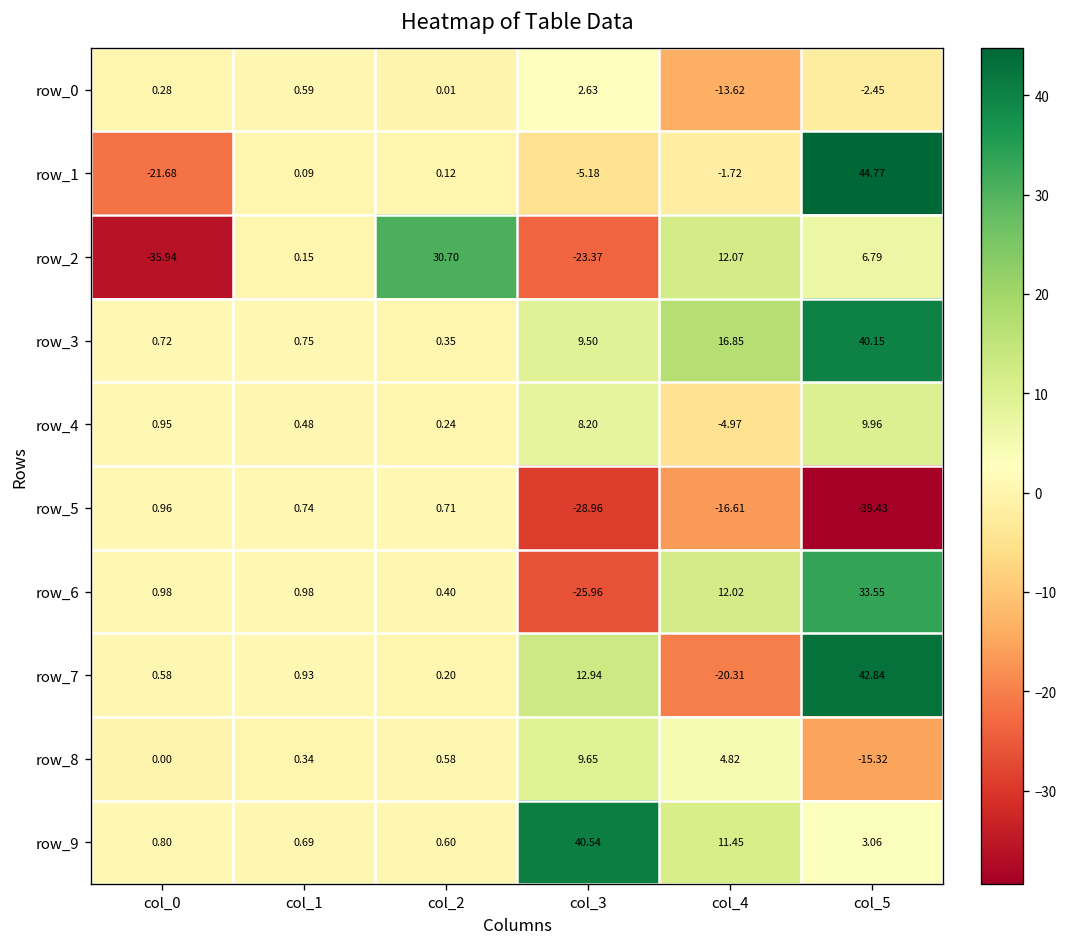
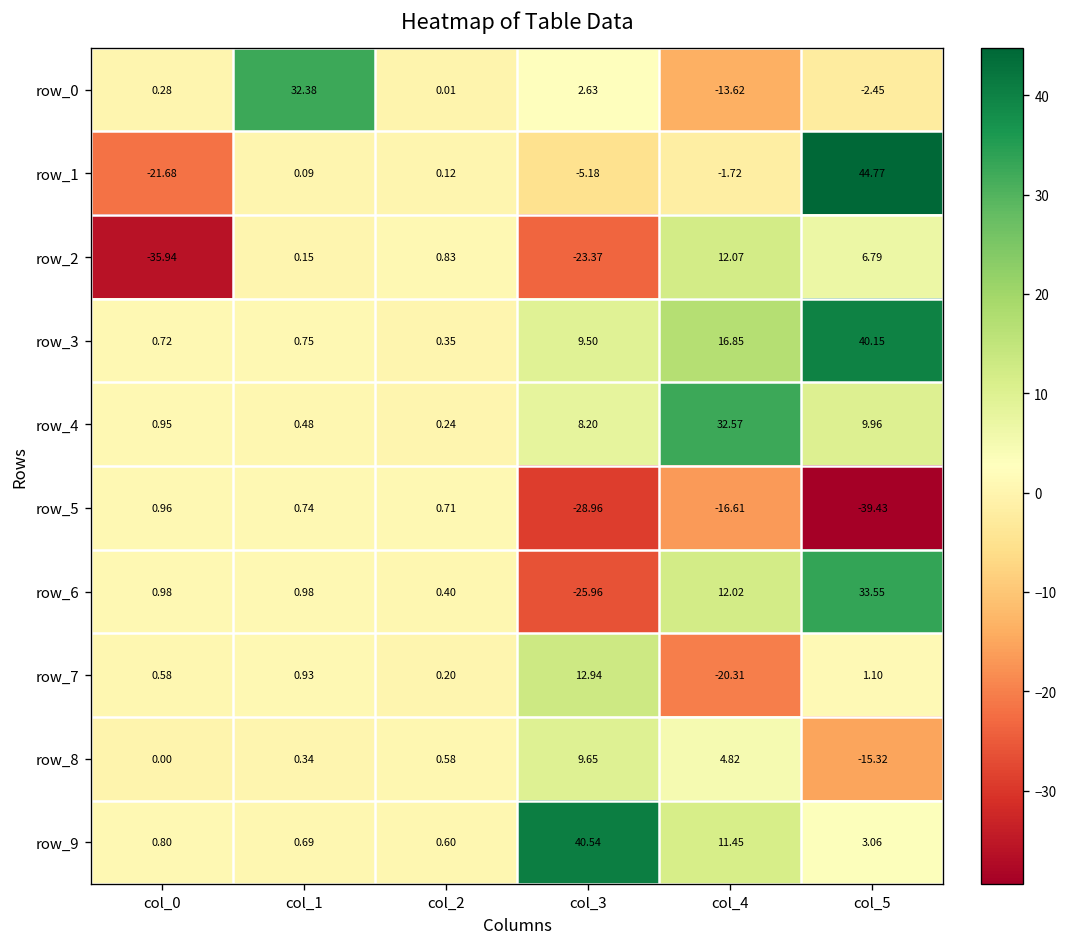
row_0, col_1: 0.59 -> 32.38
row_2, col_2: 30.70 -> 0.83
row_4, col_4: -4.97 -> 32.57
row_7, col_5: 42.84 -> 1.10
